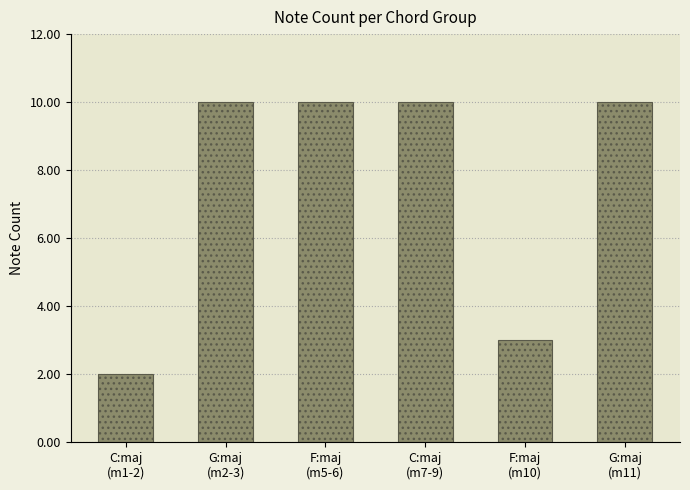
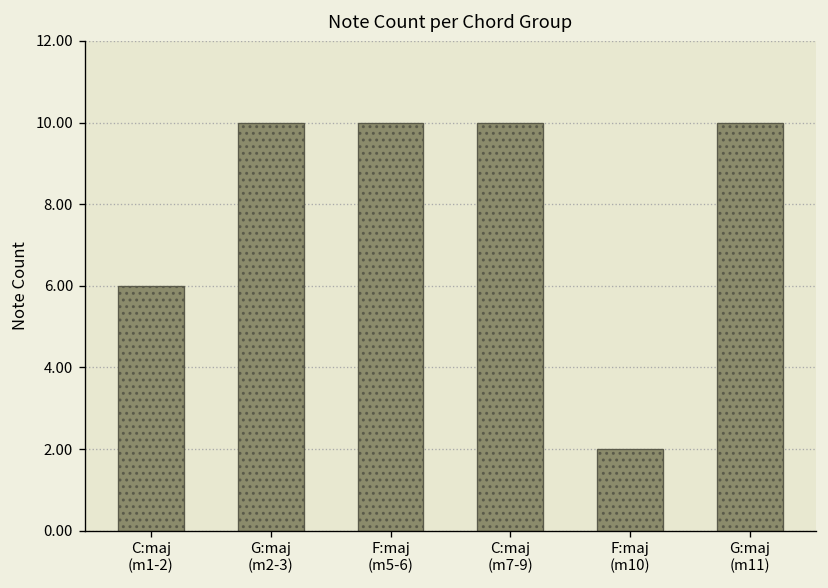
C:maj (m1-2): 2 -> 6
F:maj (m10): 3 -> 2
